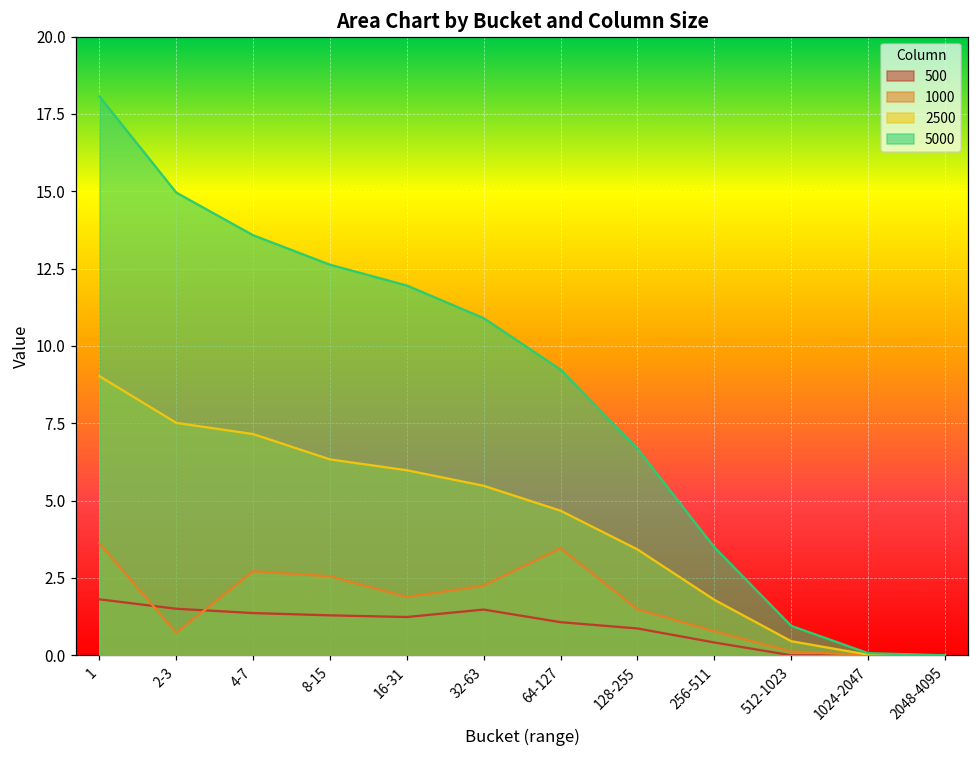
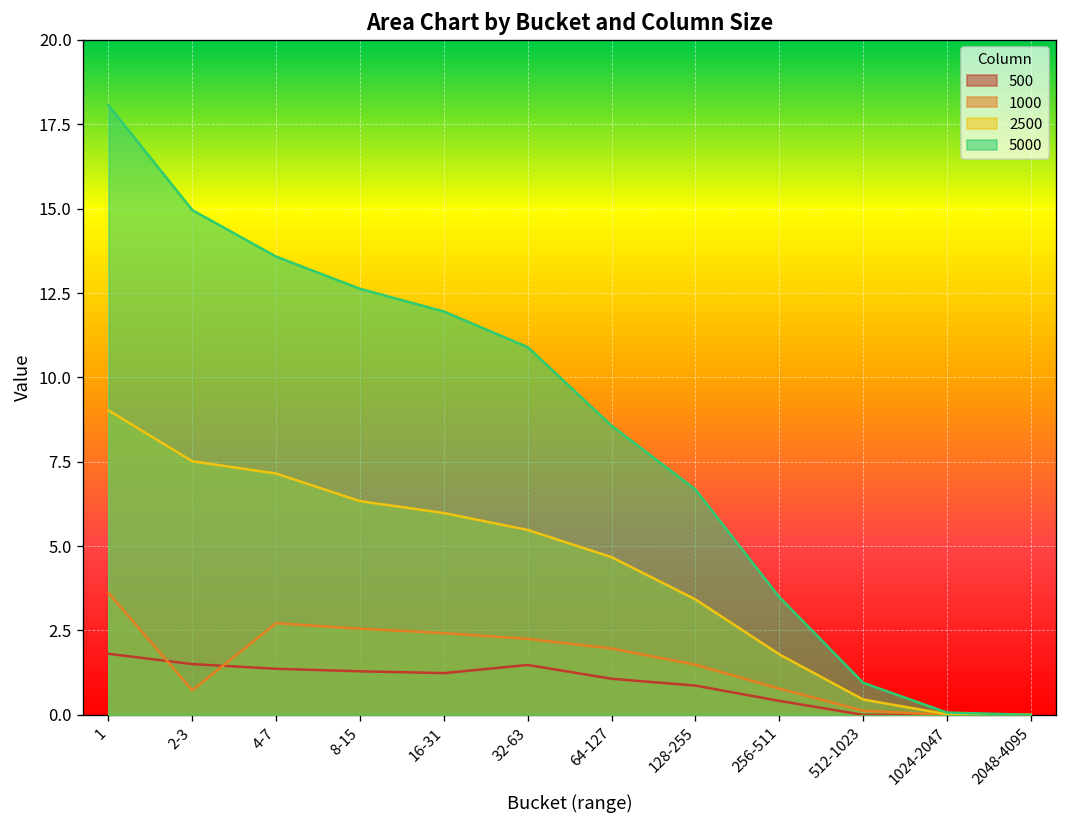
1000, 16-31: 1.9 -> 2.4
1000, 64-127: 3.5 -> 2.0
5000, 64-127: 9.2 -> 8.6
